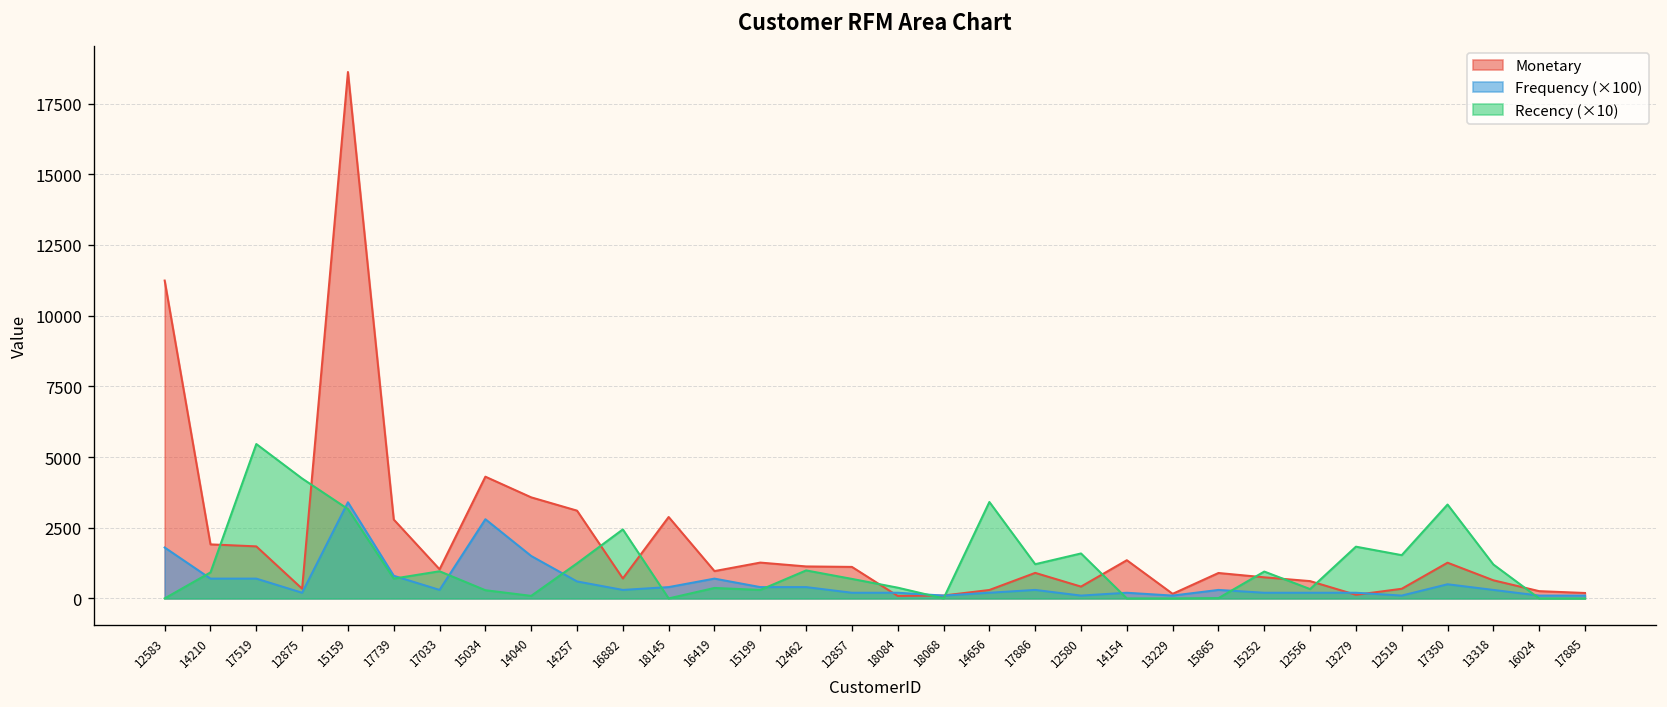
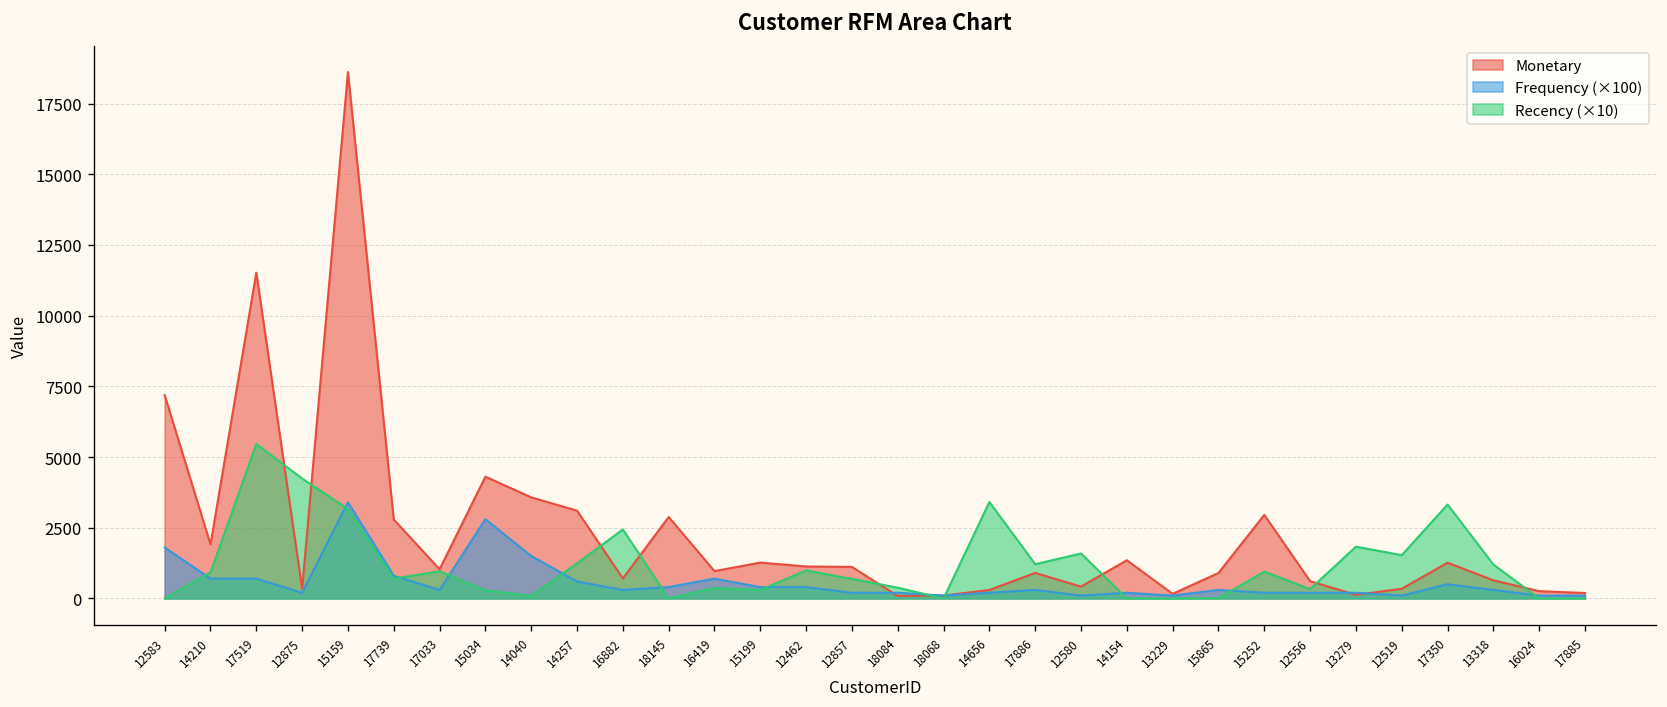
Monetary, 12583: 11200 -> 7200
Monetary, 17519: 1800 -> 11500
Monetary, 15252: 700 -> 3000
